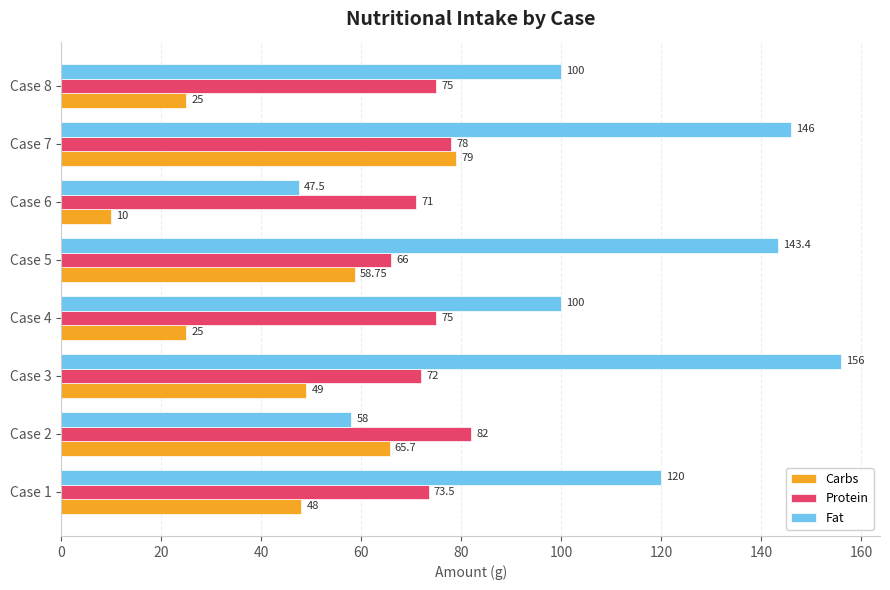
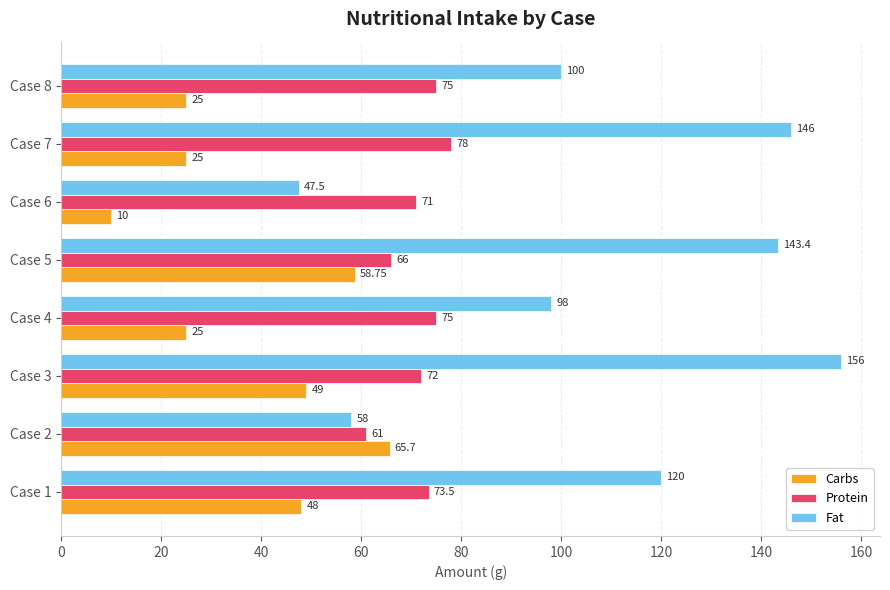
Carbs, Case 7: 79 -> 25
Fat, Case 4: 100 -> 98
Protein, Case 2: 82 -> 61
